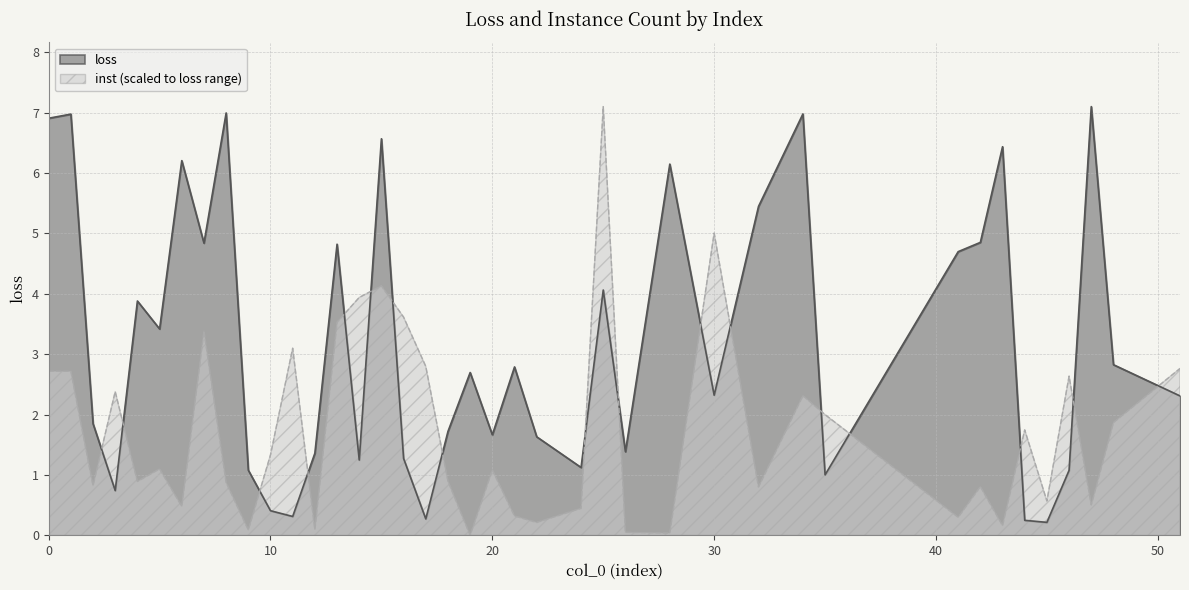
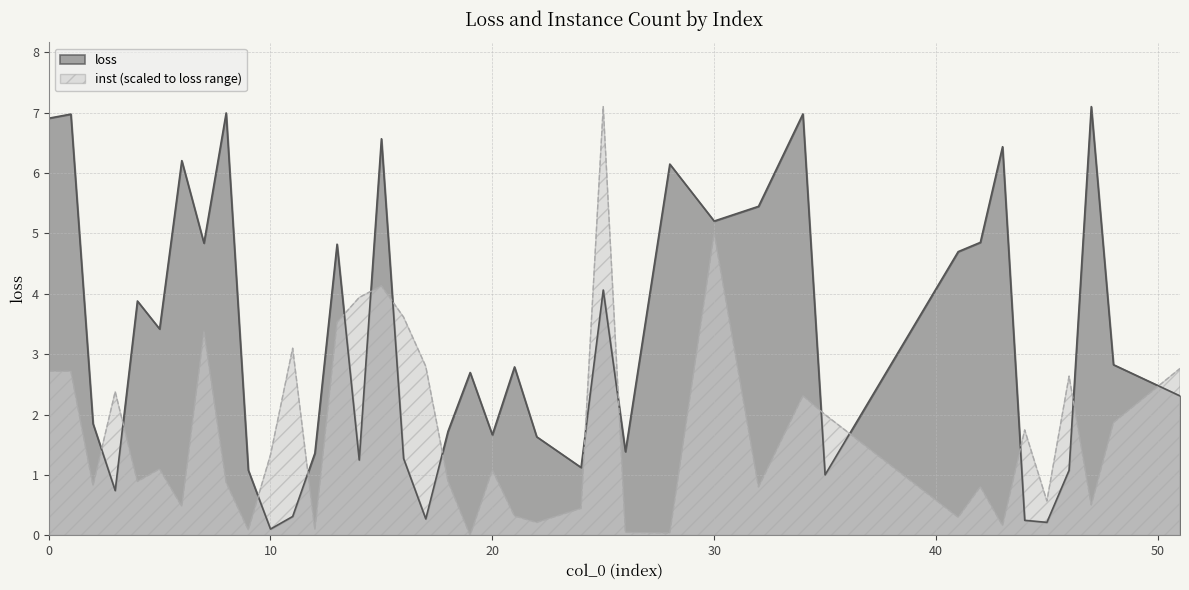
loss, 10: 0.4 -> 0.1
loss, 30: 2.3 -> 5.2
